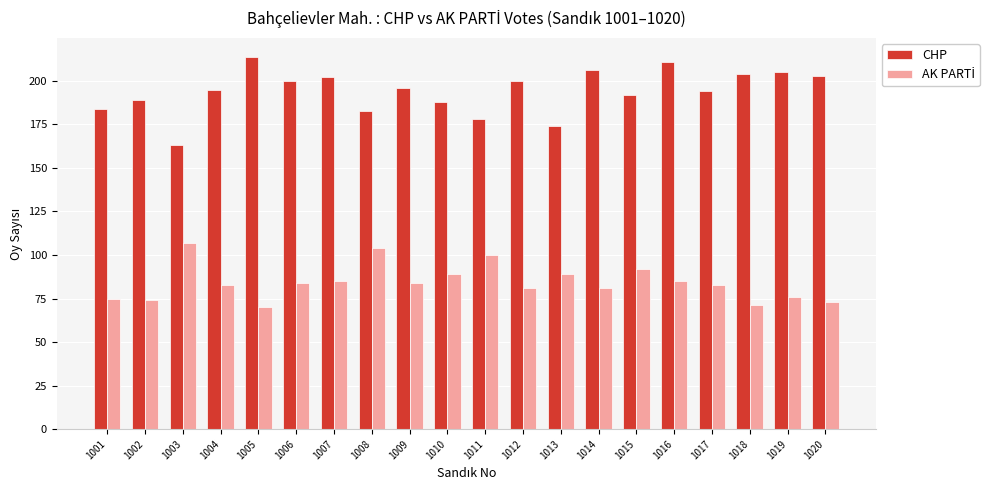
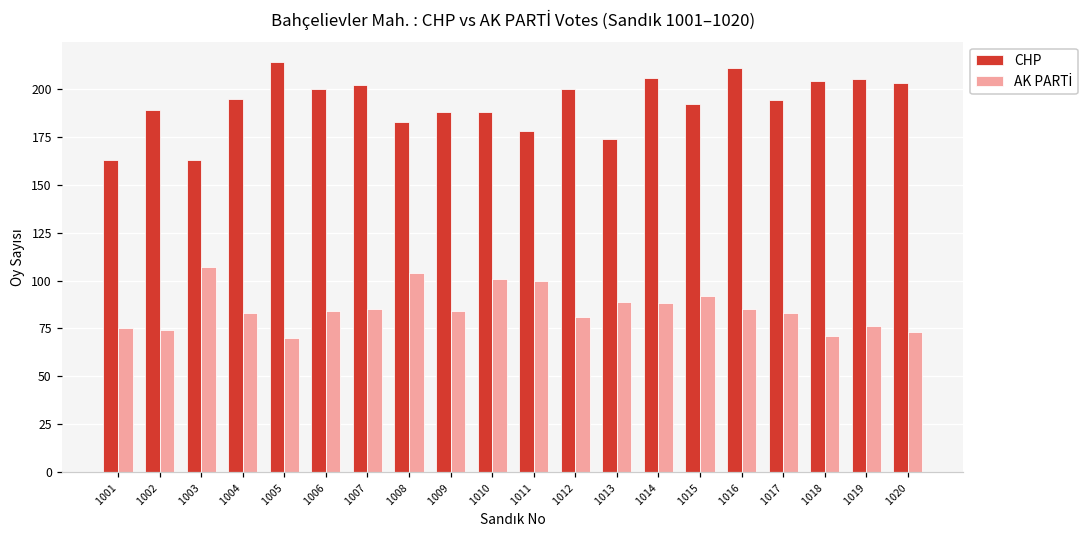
CHP, 1001: 184 -> 163
CHP, 1009: 196 -> 188
AK PARTİ, 1010: 89 -> 101
AK PARTİ, 1014: 81 -> 88
